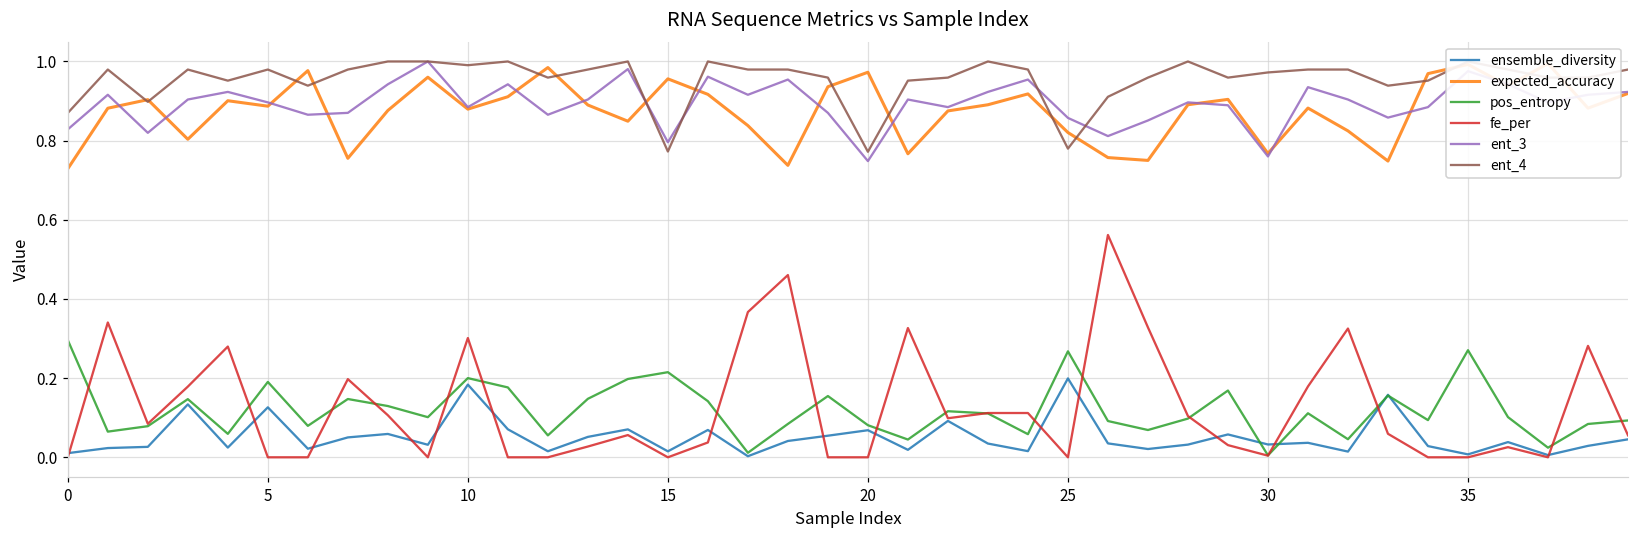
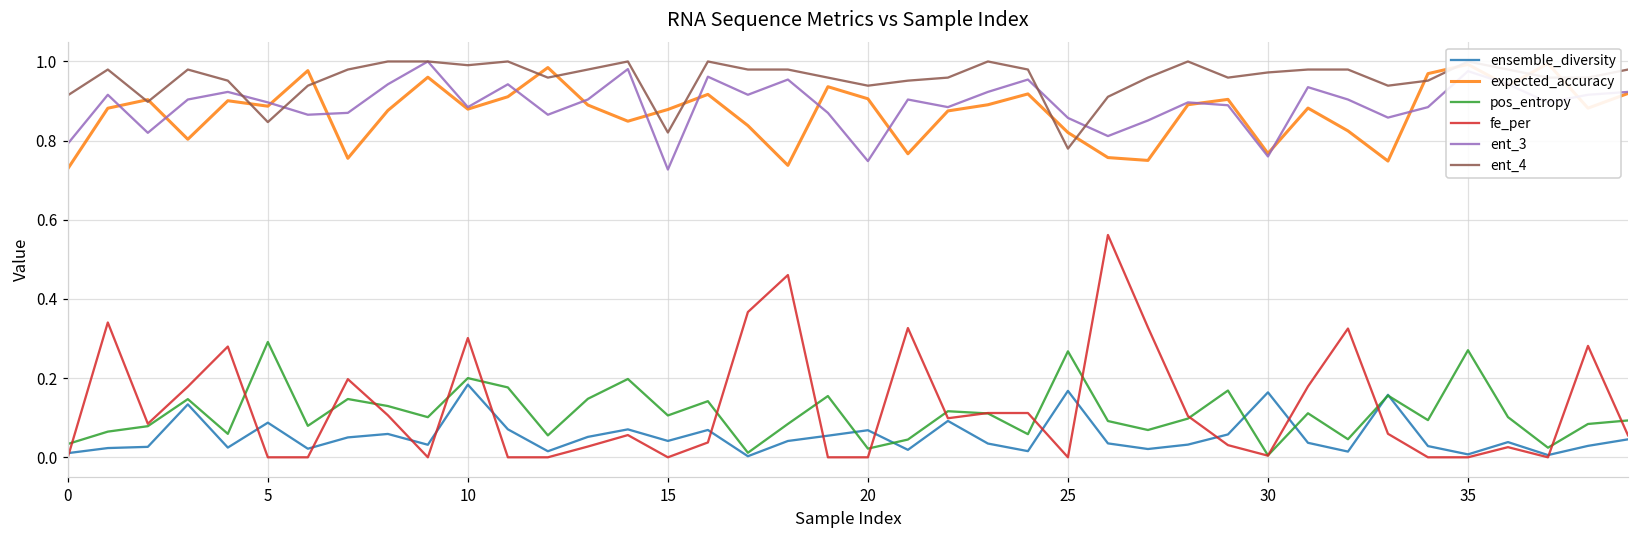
pos_entropy, 0: 0.30 -> 0.03
ent_3, 0: 0.83 -> 0.79
ent_4, 0: 0.87 -> 0.91
ensemble_diversity, 5: 0.13 -> 0.09
pos_entropy, 5: 0.19 -> 0.29
ent_4, 5: 0.98 -> 0.85
ensemble_diversity, 15: 0.02 -> 0.04
expected_accuracy, 15: 0.96 -> 0.88
pos_entropy, 15: 0.22 -> 0.11
ent_3, 15: 0.80 -> 0.73
ent_4, 15: 0.77 -> 0.82
expected_accuracy, 20: 0.97 -> 0.91
pos_entropy, 20: 0.08 -> 0.02
ent_4, 20: 0.77 -> 0.94
ensemble_diversity, 25: 0.20 -> 0.17
ensemble_diversity, 30: 0.03 -> 0.16
